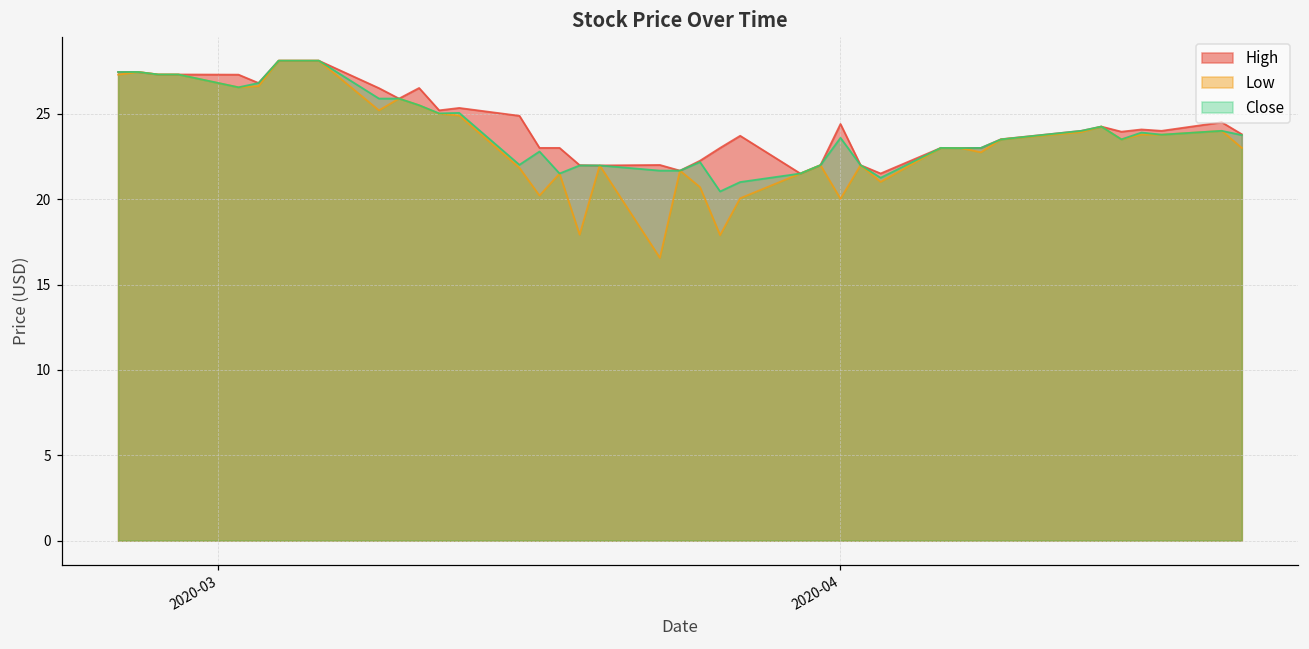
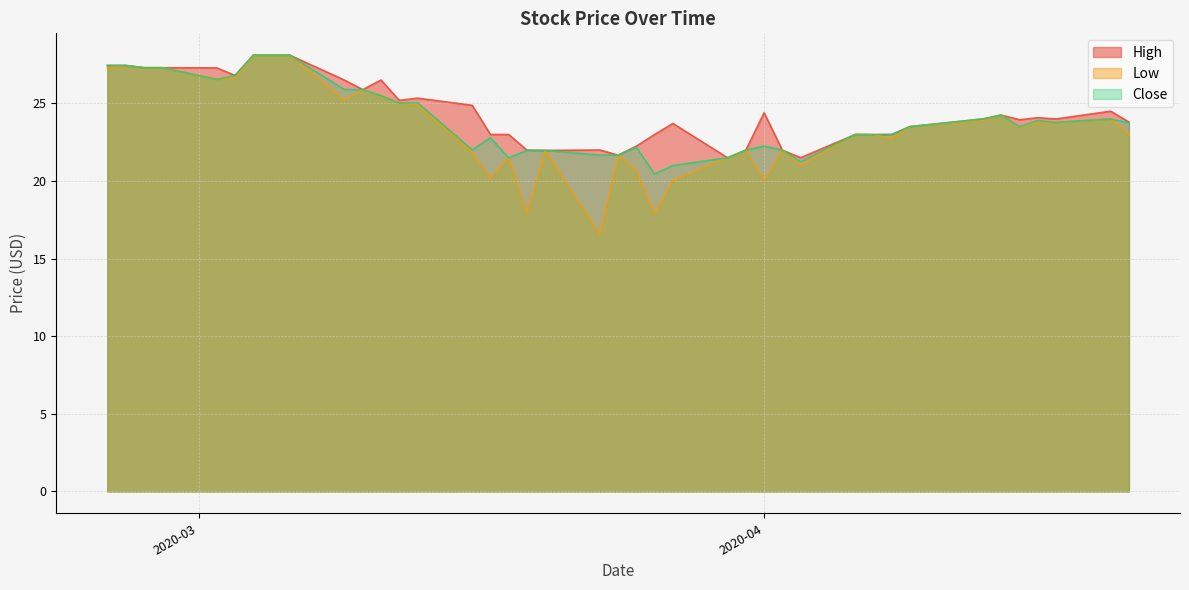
Close, 2020-04: 23.6 -> 22.3
